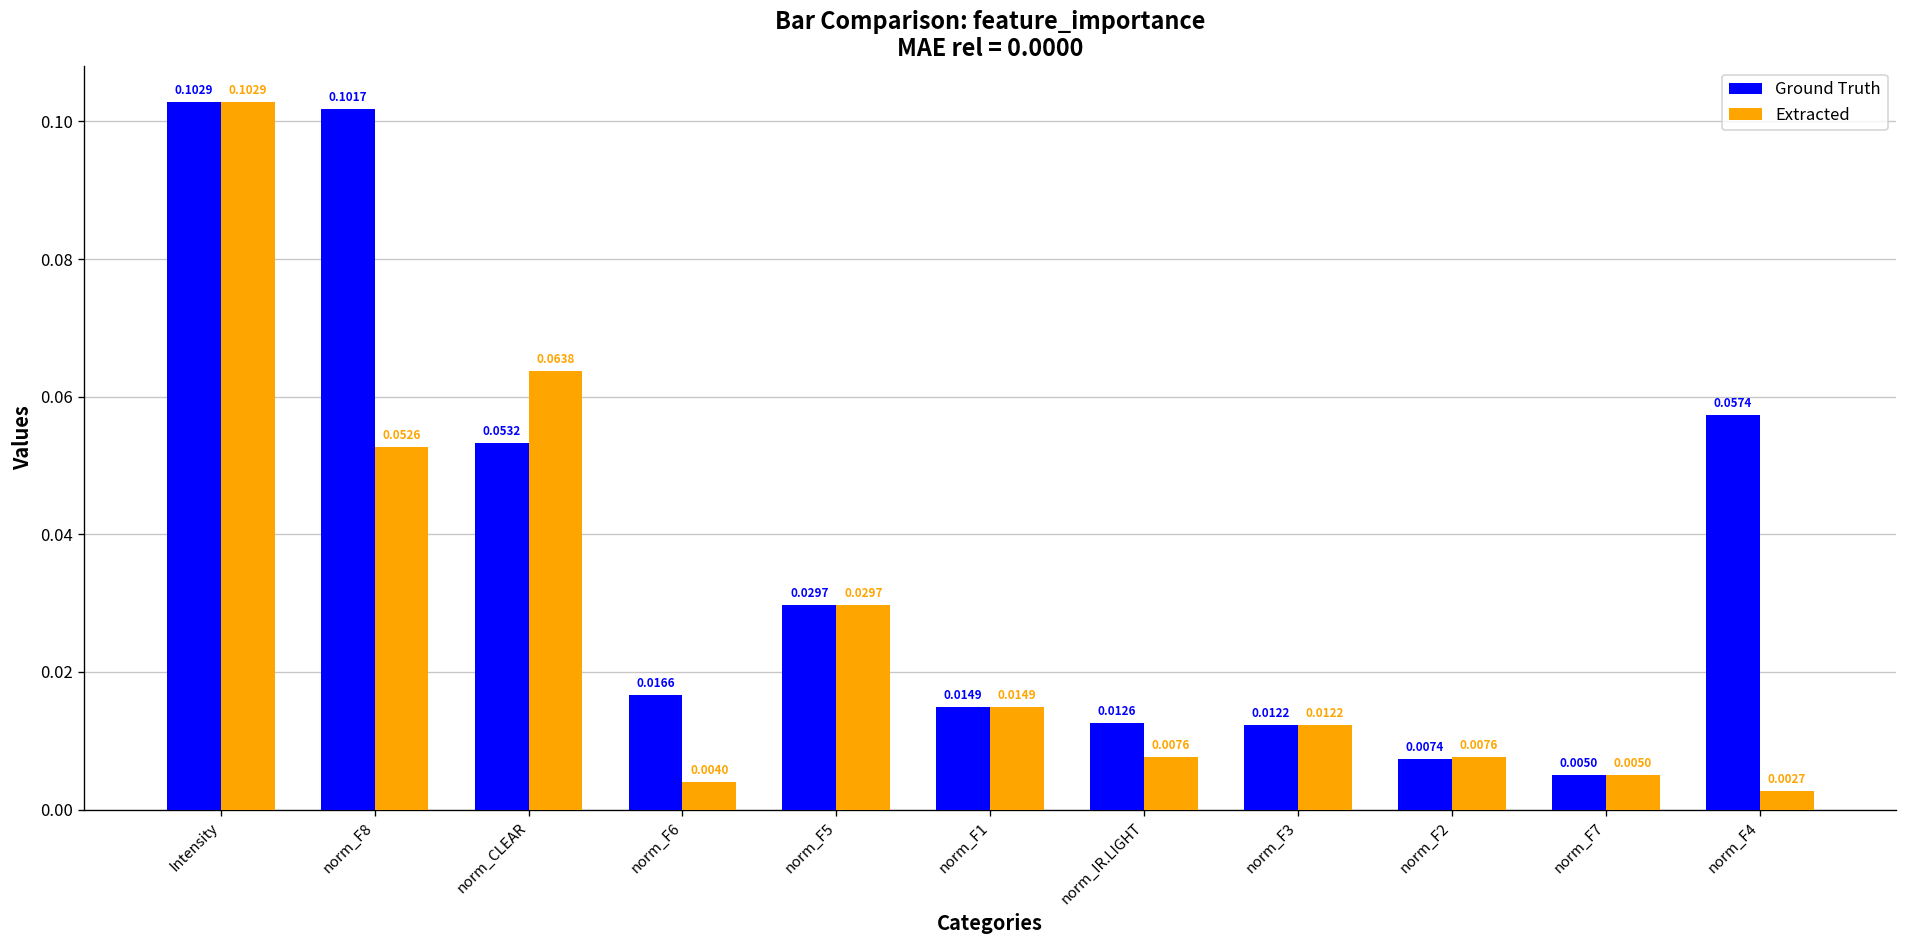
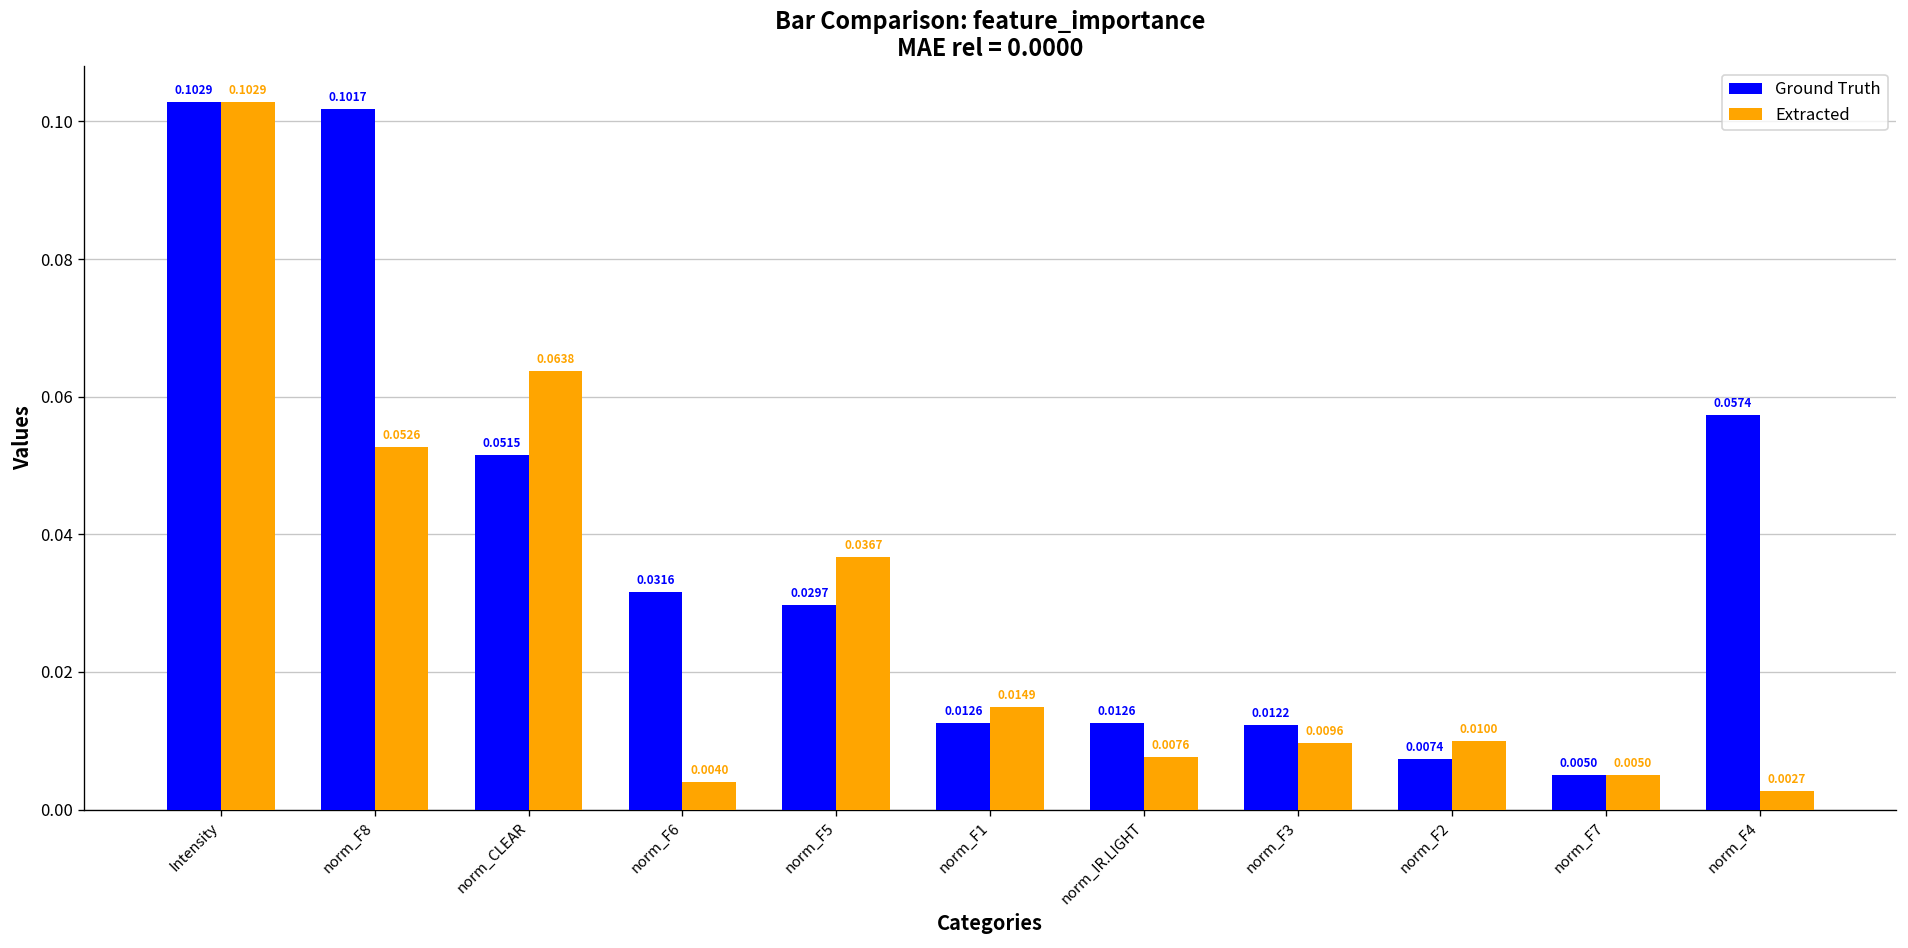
Ground Truth, norm_CLEAR: 0.0532 -> 0.0515
Ground Truth, norm_F6: 0.0166 -> 0.0316
Extracted, norm_F5: 0.0297 -> 0.0367
Ground Truth, norm_F1: 0.0149 -> 0.0126
Extracted, norm_F3: 0.0122 -> 0.0096
Extracted, norm_F2: 0.0076 -> 0.0100
